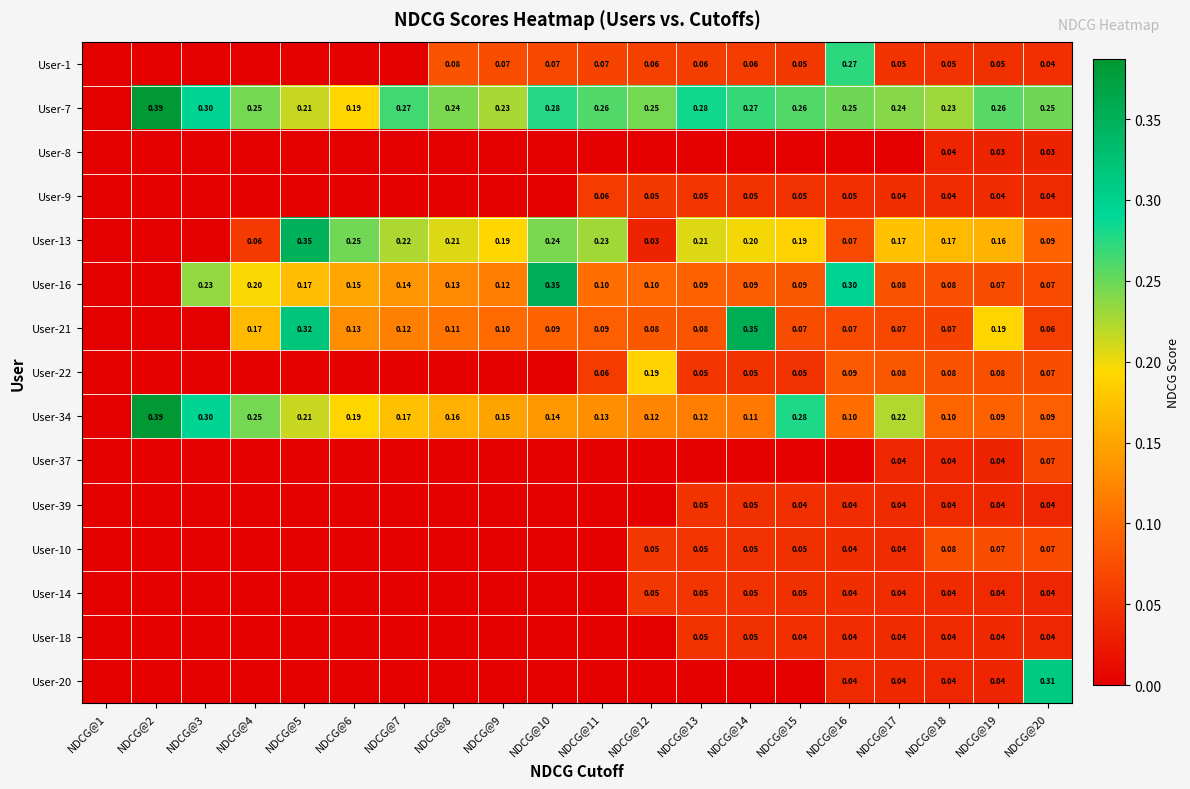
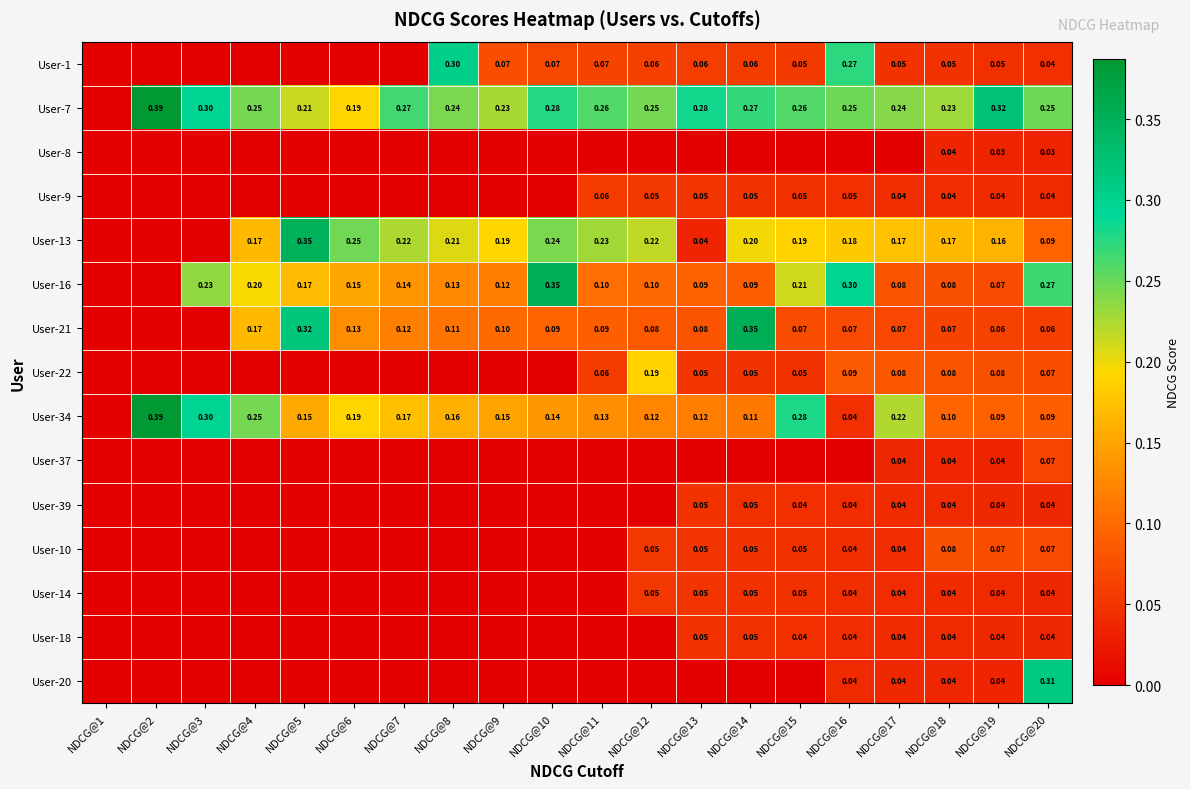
User-1, NDCG@8: 0.08 -> 0.30
User-7, NDCG@19: 0.26 -> 0.32
User-13, NDCG@4: 0.06 -> 0.17
User-13, NDCG@12: 0.03 -> 0.22
User-13, NDCG@13: 0.21 -> 0.04
User-13, NDCG@16: 0.07 -> 0.18
User-16, NDCG@15: 0.09 -> 0.21
User-16, NDCG@20: 0.07 -> 0.27
User-21, NDCG@19: 0.19 -> 0.06
User-34, NDCG@5: 0.21 -> 0.15
User-34, NDCG@16: 0.10 -> 0.04
